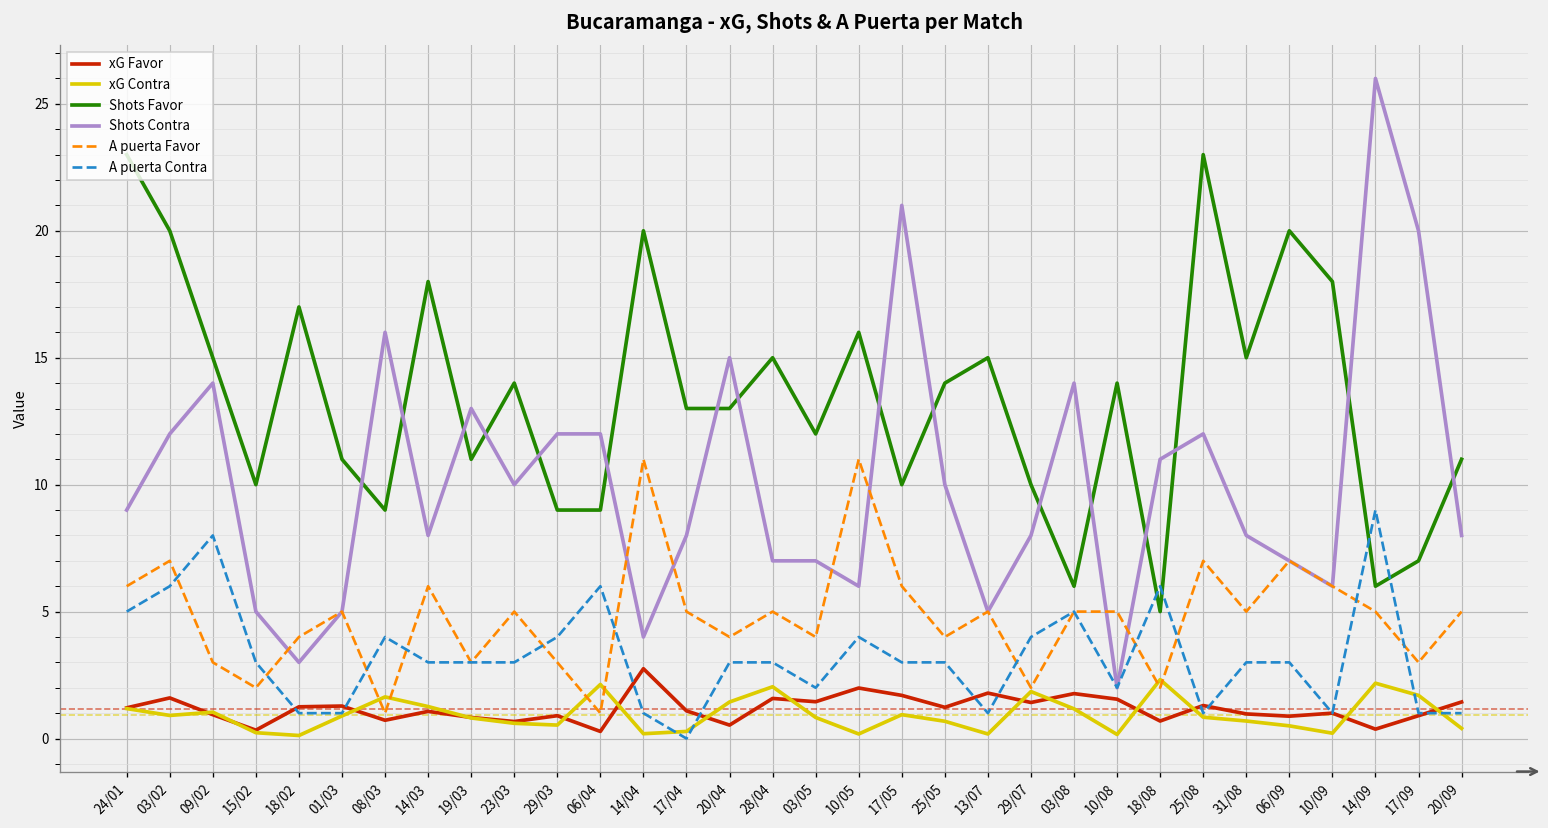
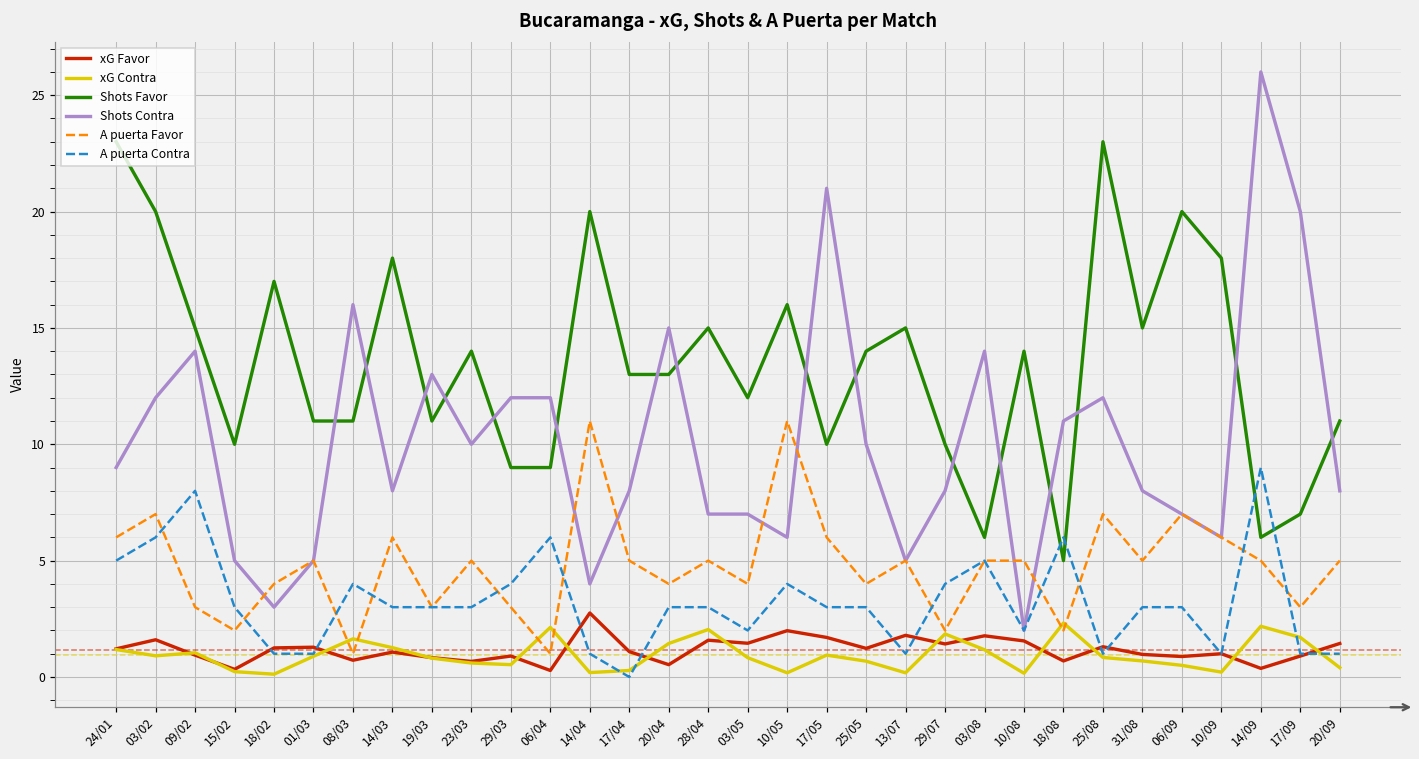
Shots Favor, 08/03: 9 -> 11
